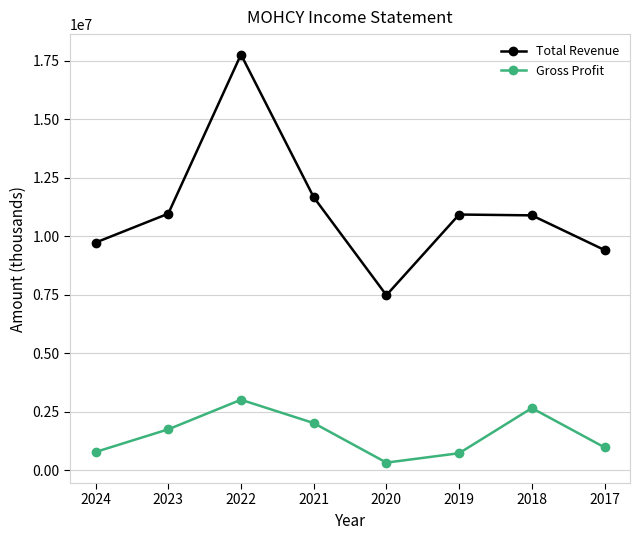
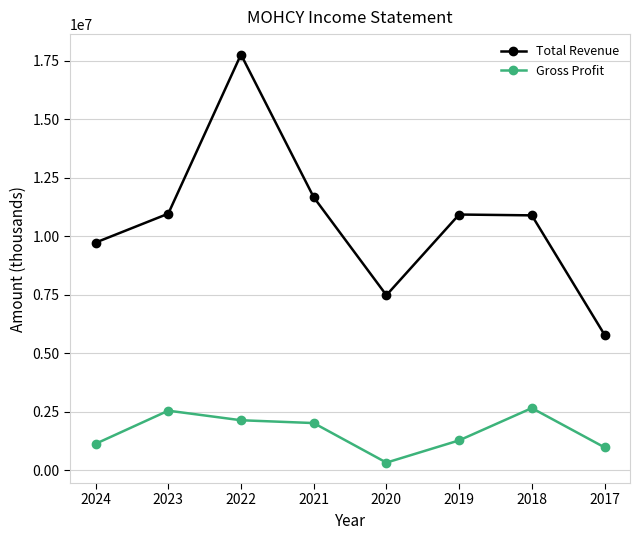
Gross Profit, 2024: 800000 -> 1100000
Gross Profit, 2023: 1800000 -> 2600000
Gross Profit, 2022: 3000000 -> 2100000
Gross Profit, 2019: 700000 -> 1300000
Total Revenue, 2017: 9400000 -> 5800000
